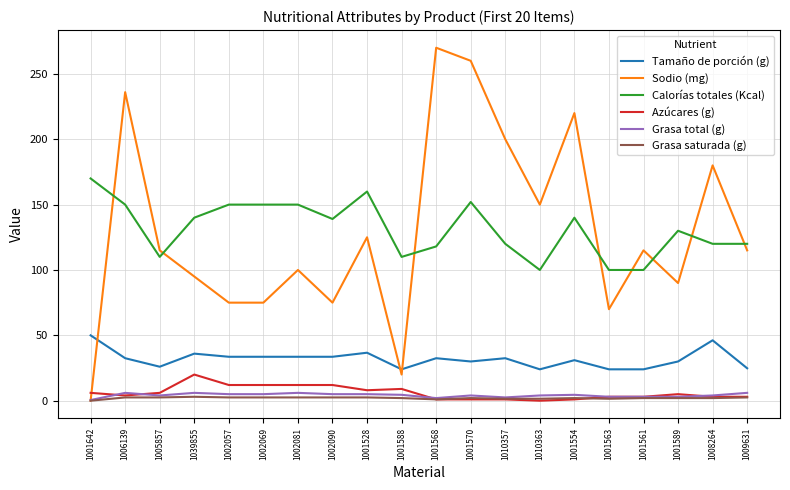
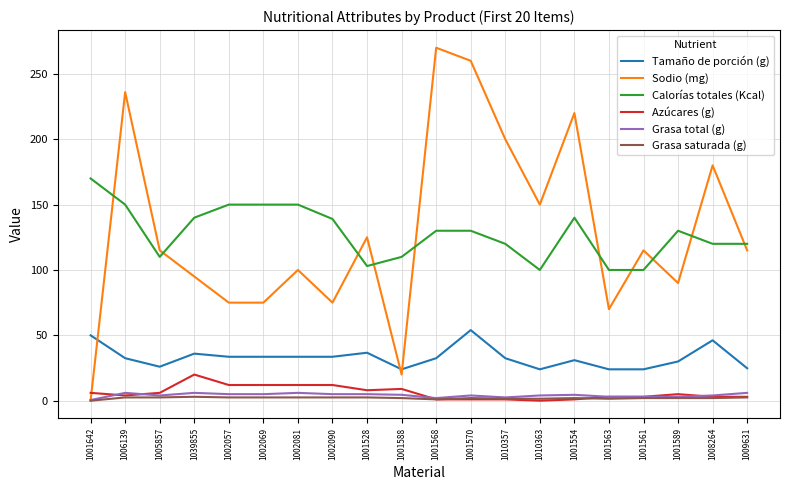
Calorías totales (Kcal), 1001528: 160 -> 103
Calorías totales (Kcal), 1001568: 118 -> 130
Tamaño de porción (g), 1001570: 30 -> 54
Calorías totales (Kcal), 1001570: 152 -> 130
